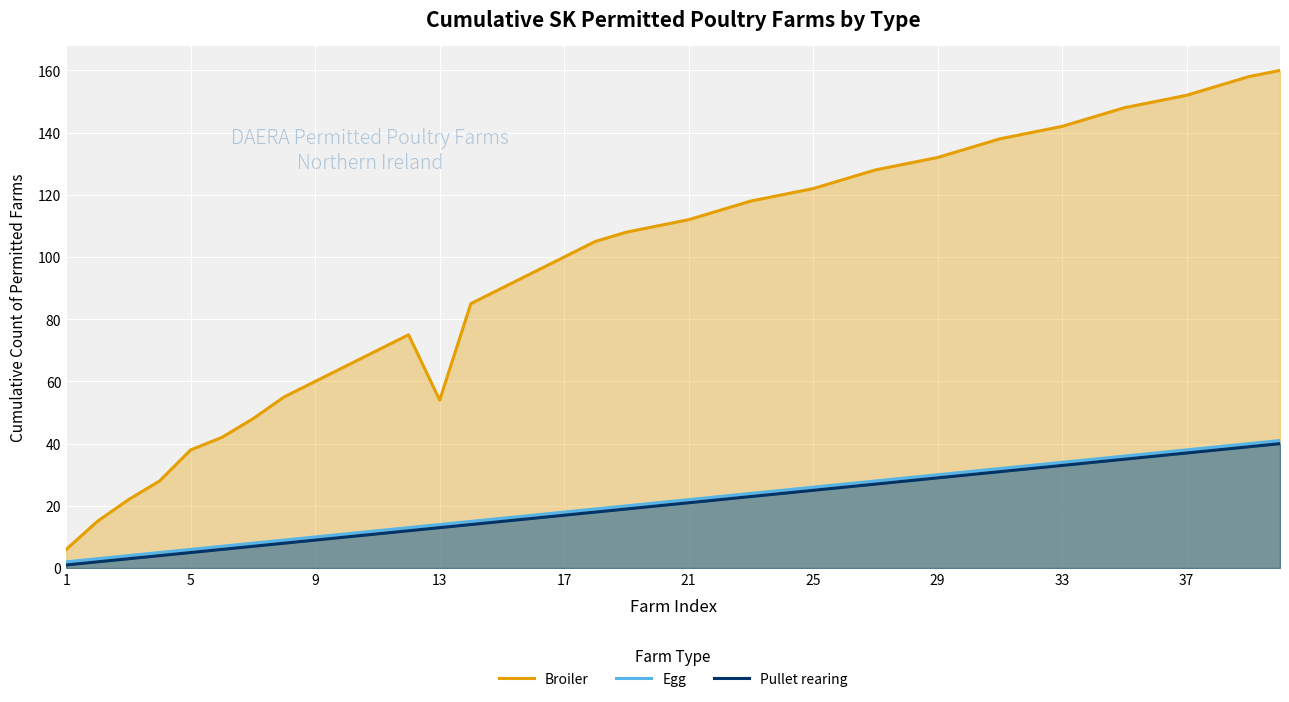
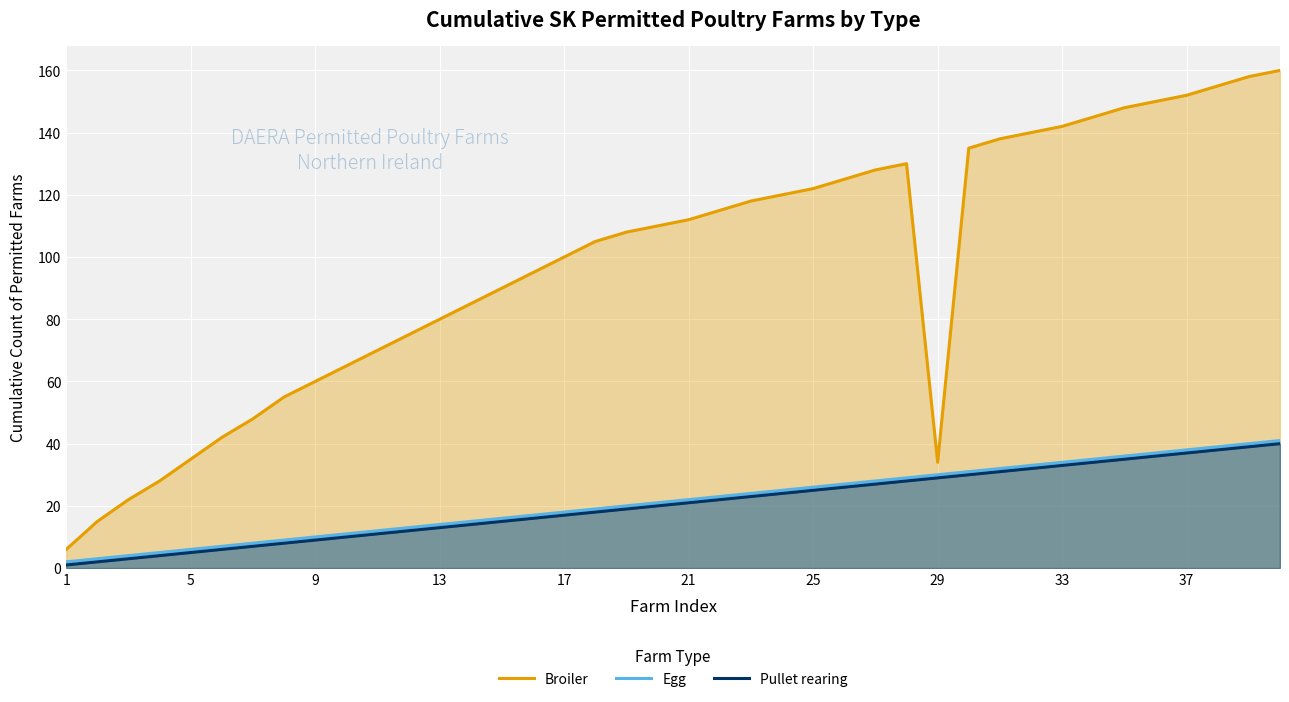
Broiler, 5: 38 -> 35
Broiler, 13: 54 -> 80
Broiler, 29: 132 -> 34
